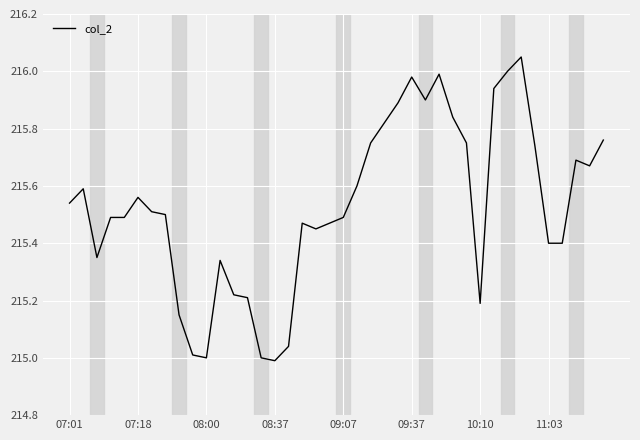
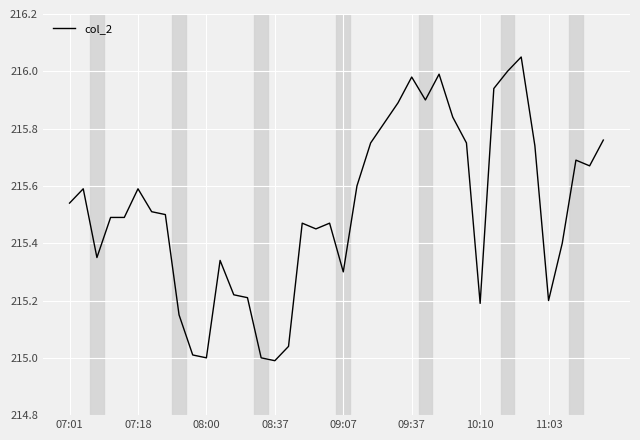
07:18: 215.56 -> 215.59
09:07: 215.49 -> 215.30
11:03: 215.4 -> 215.2
